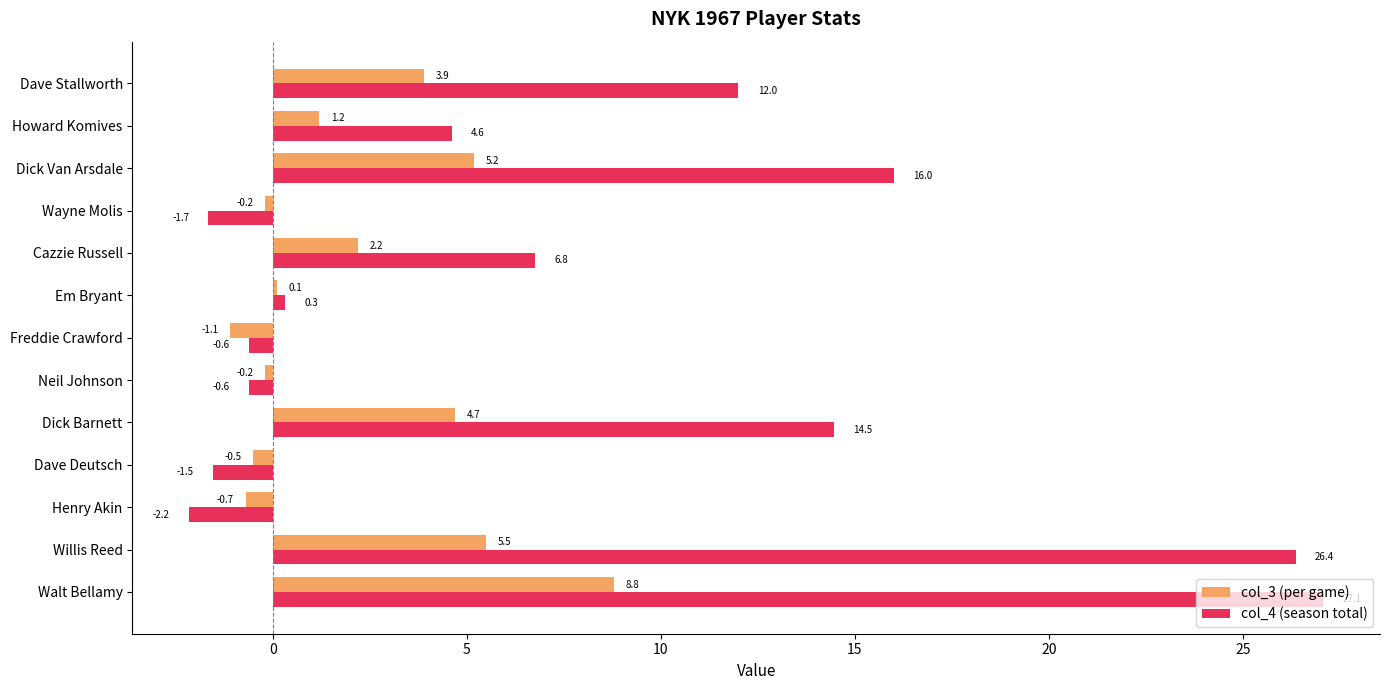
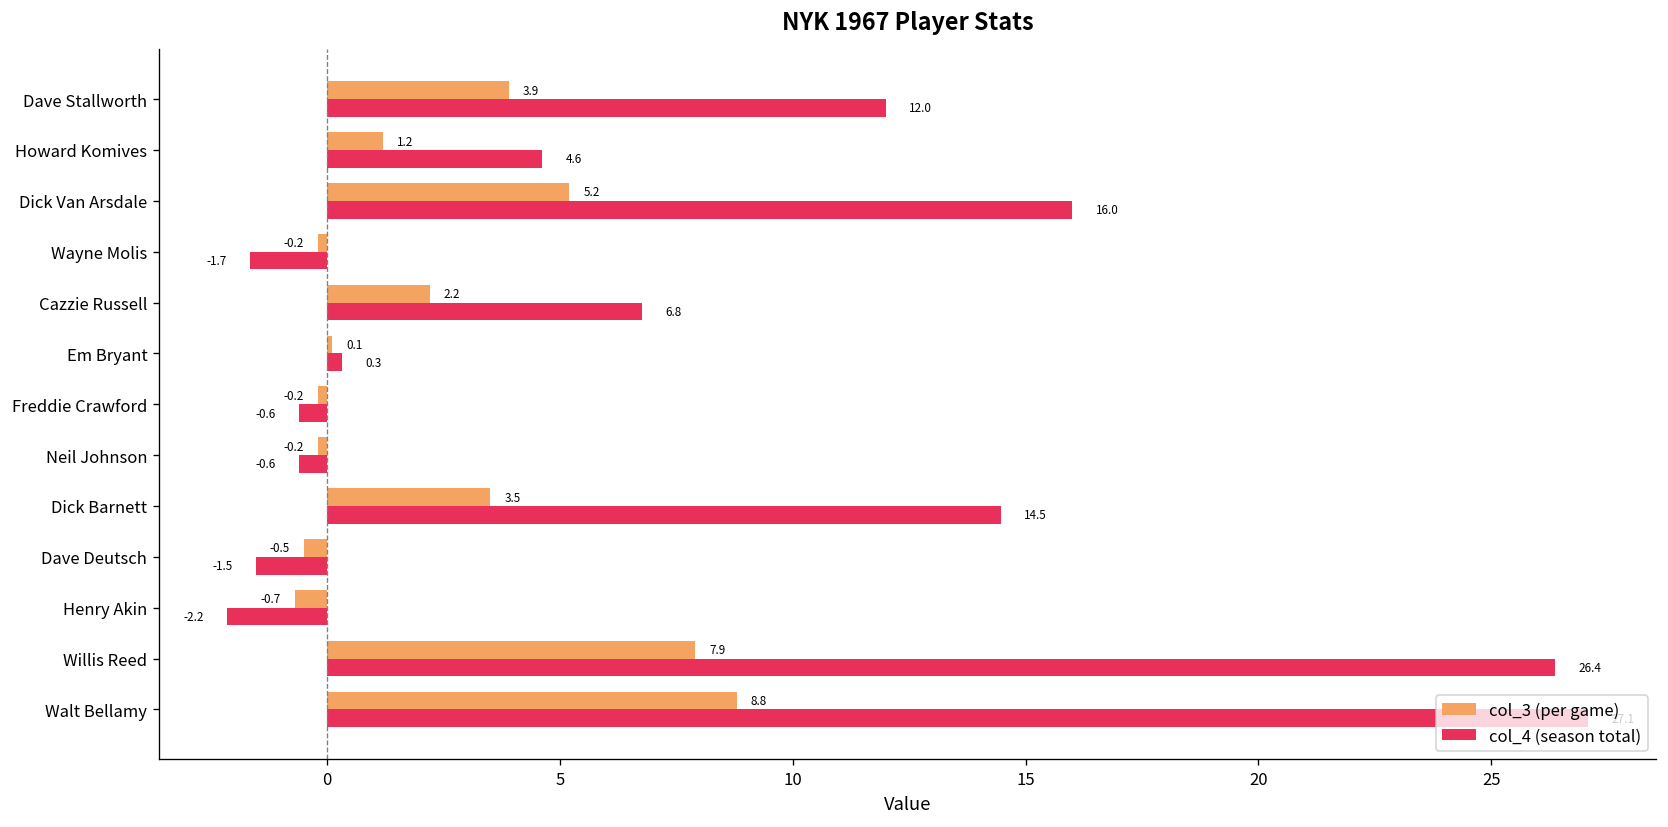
col_3 (per game), Freddie Crawford: -1.1 -> -0.2
col_3 (per game), Dick Barnett: 4.7 -> 3.5
col_3 (per game), Willis Reed: 5.5 -> 7.9
